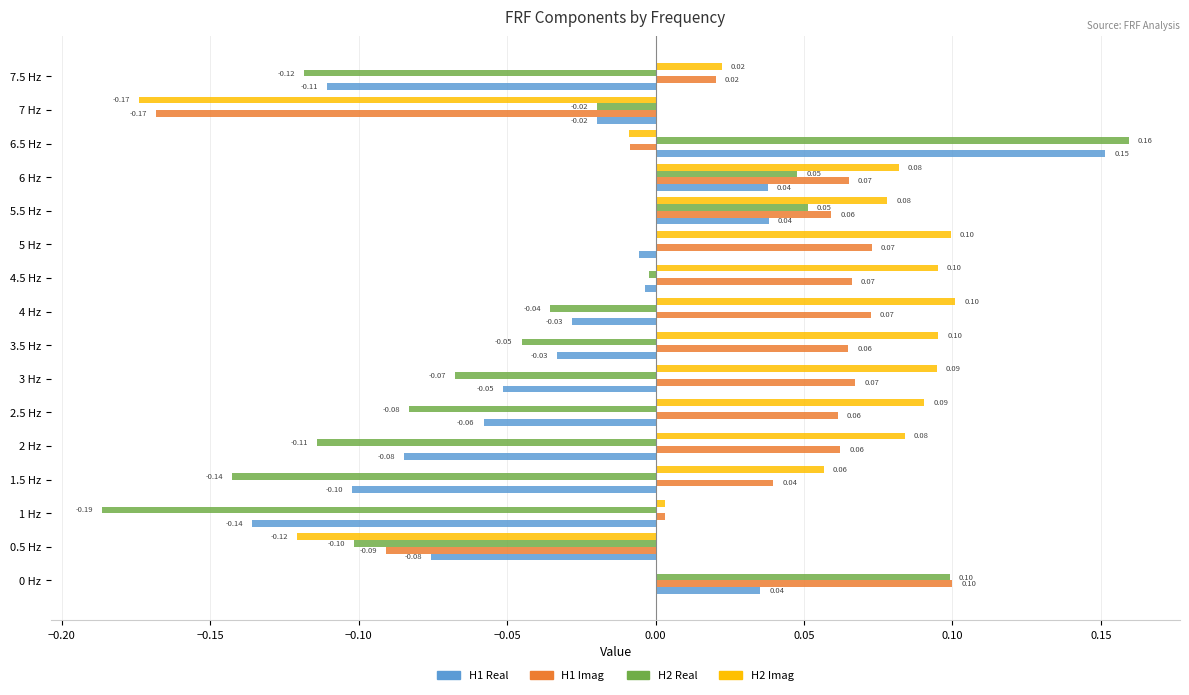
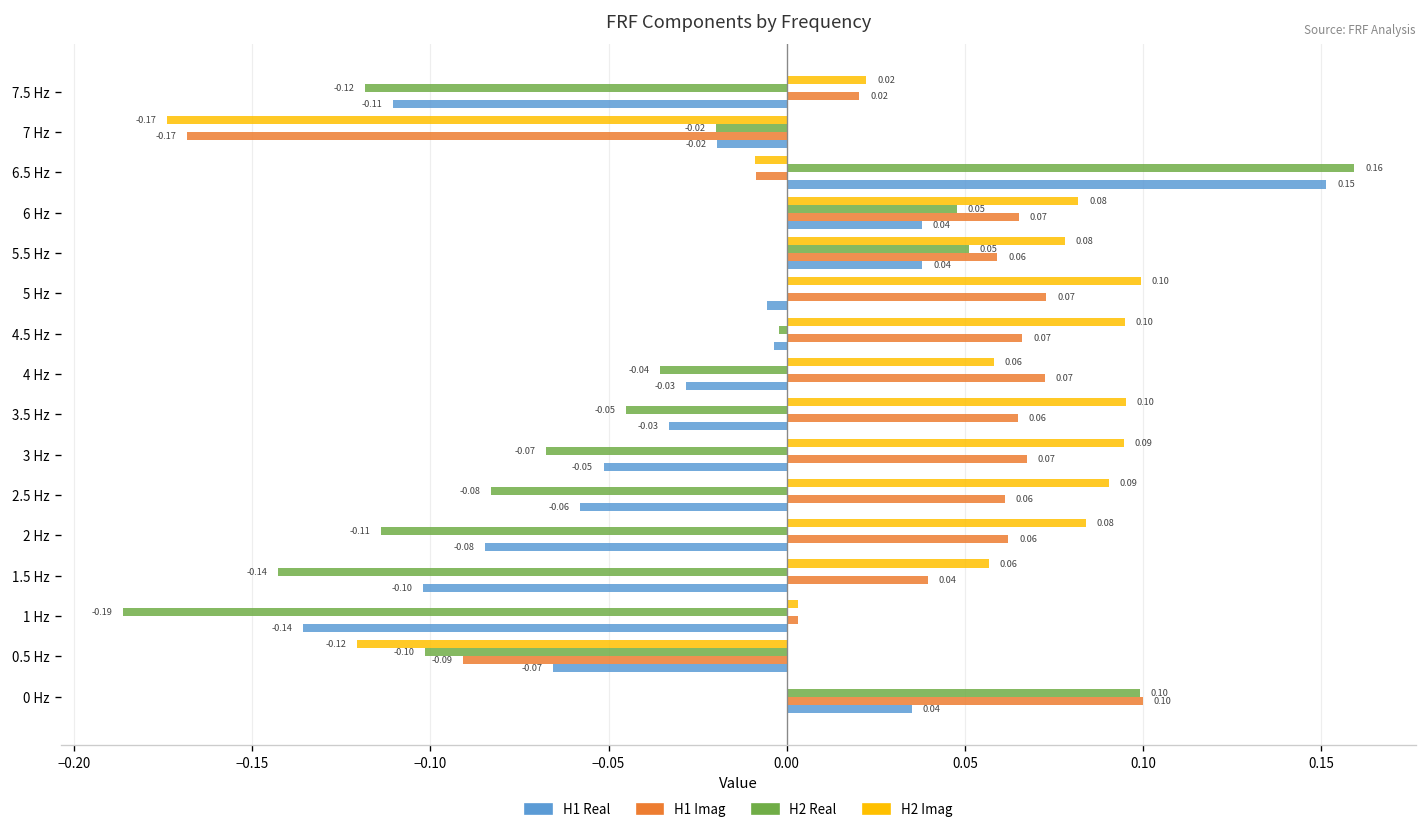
H2 Imag, 4 Hz: 0.10 -> 0.06
H1 Real, 0.5 Hz: -0.08 -> -0.07
